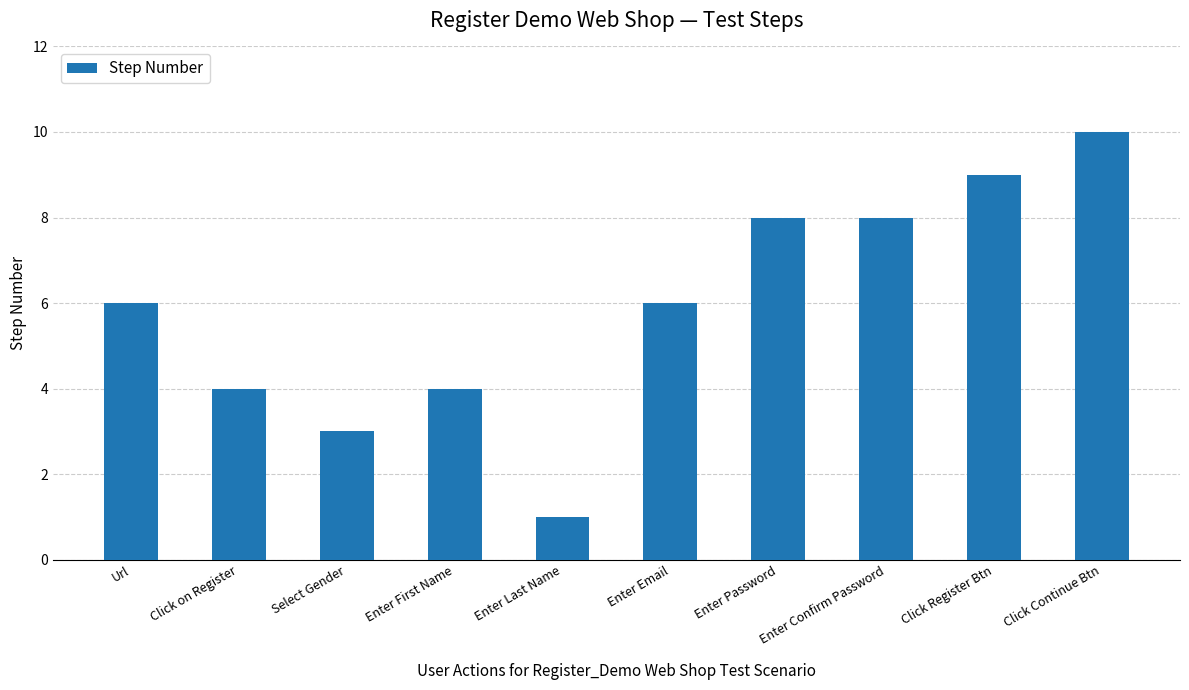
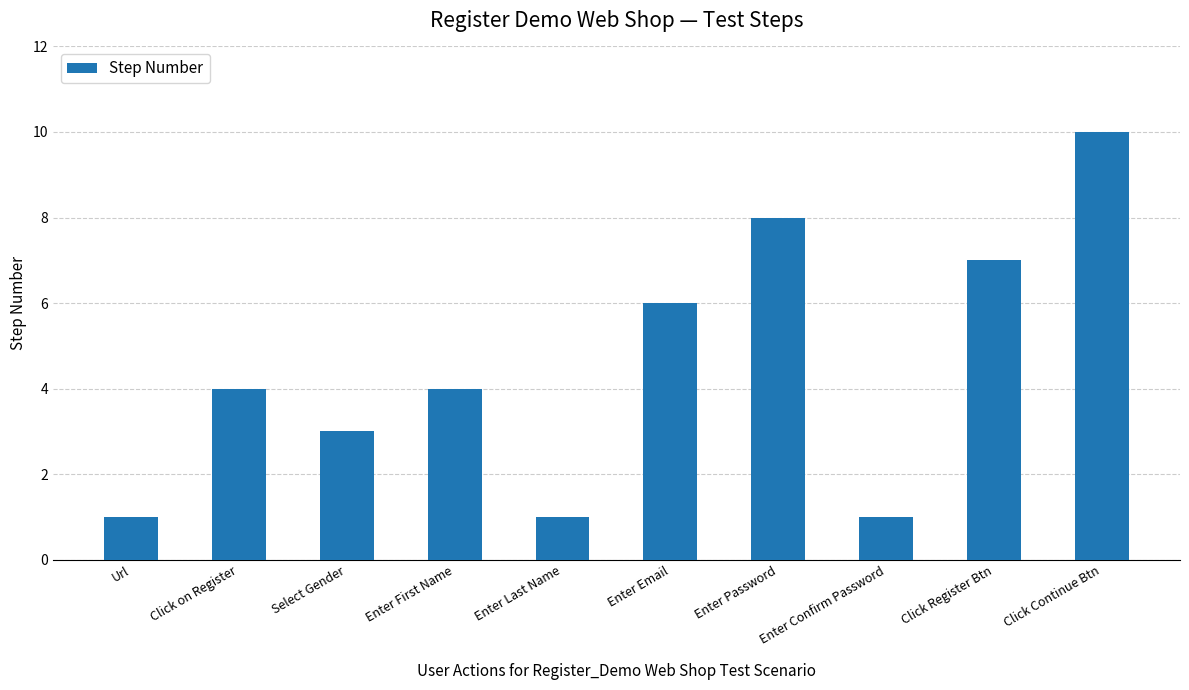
Url: 6 -> 1
Enter Confirm Password: 8 -> 1
Click Register Btn: 9 -> 7
